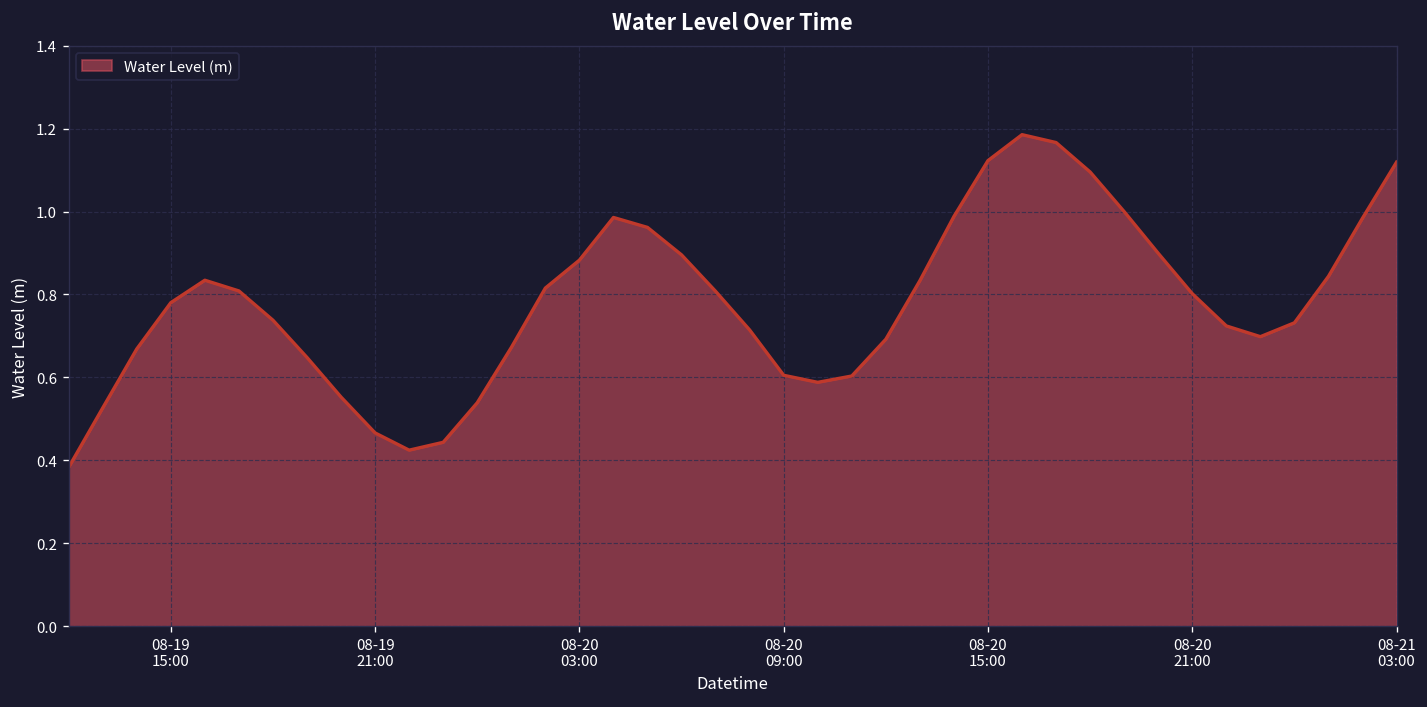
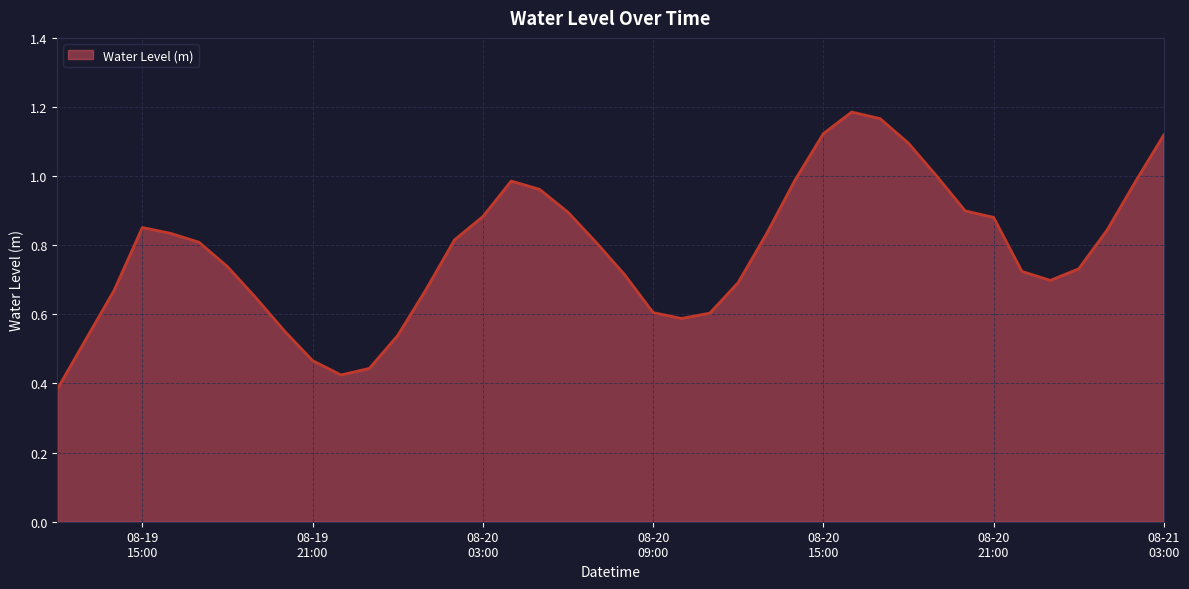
08-19 15:00: 0.78 -> 0.85
08-20 21:00: 0.80 -> 0.88
